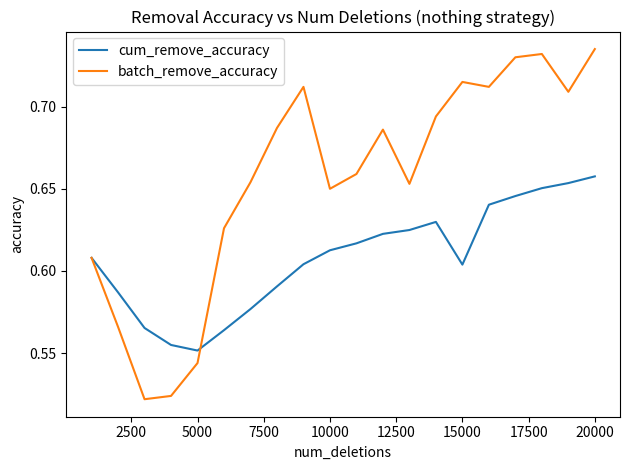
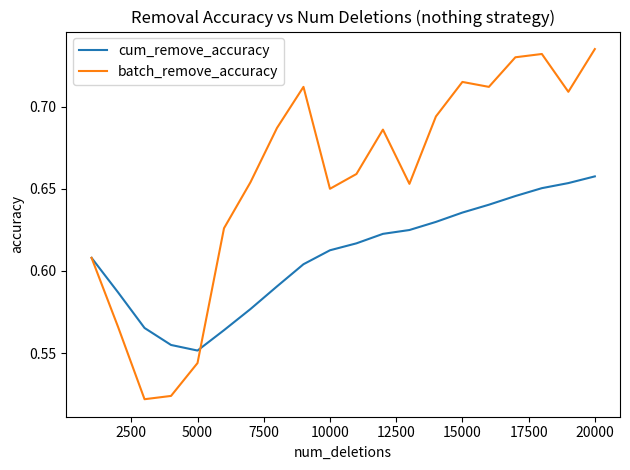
cum_remove_accuracy, 15000: 0.604 -> 0.636
